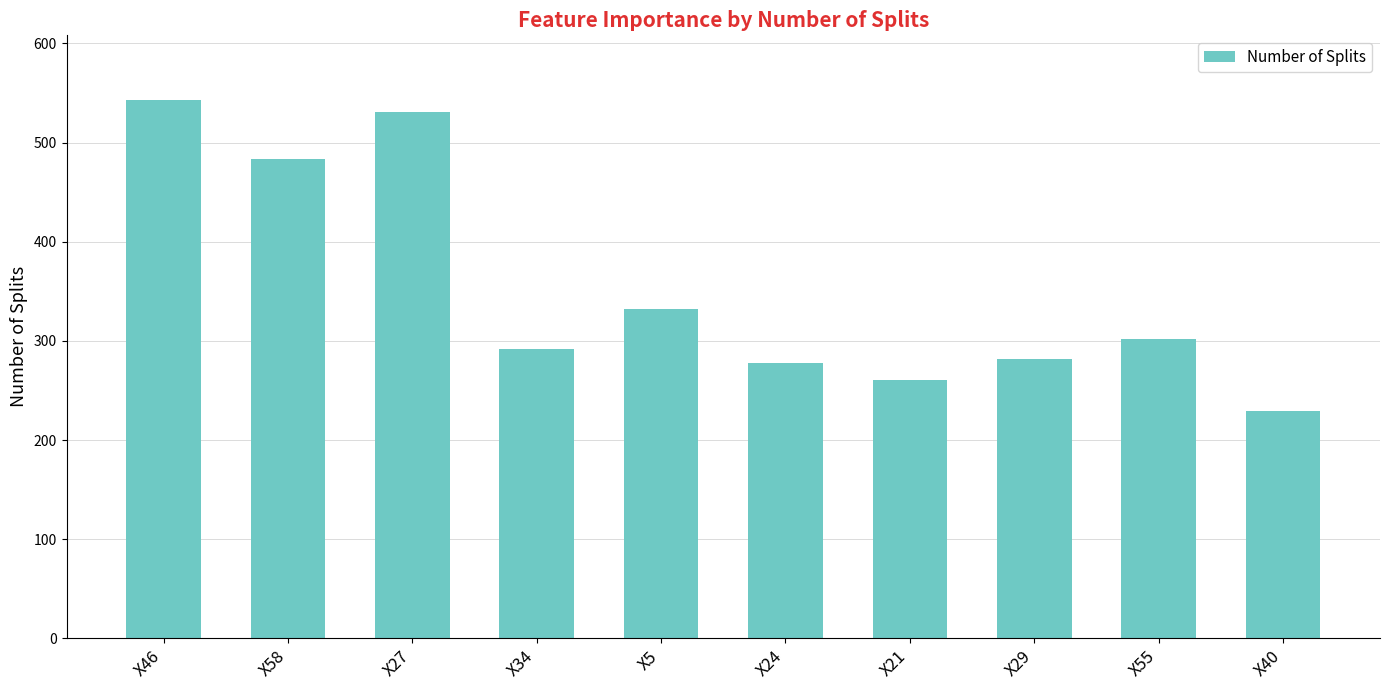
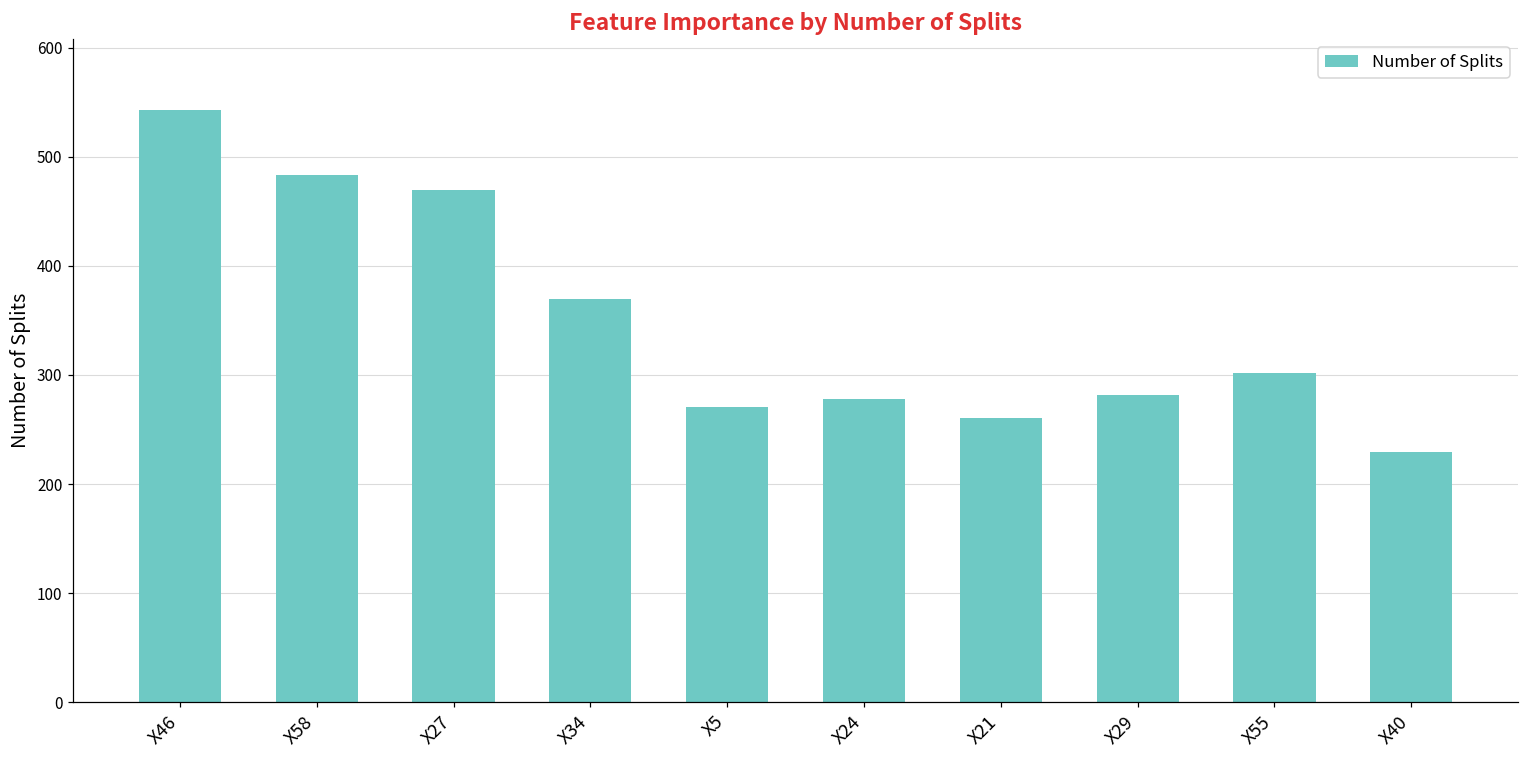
X27: 530 -> 470
X34: 290 -> 370
X5: 330 -> 270
